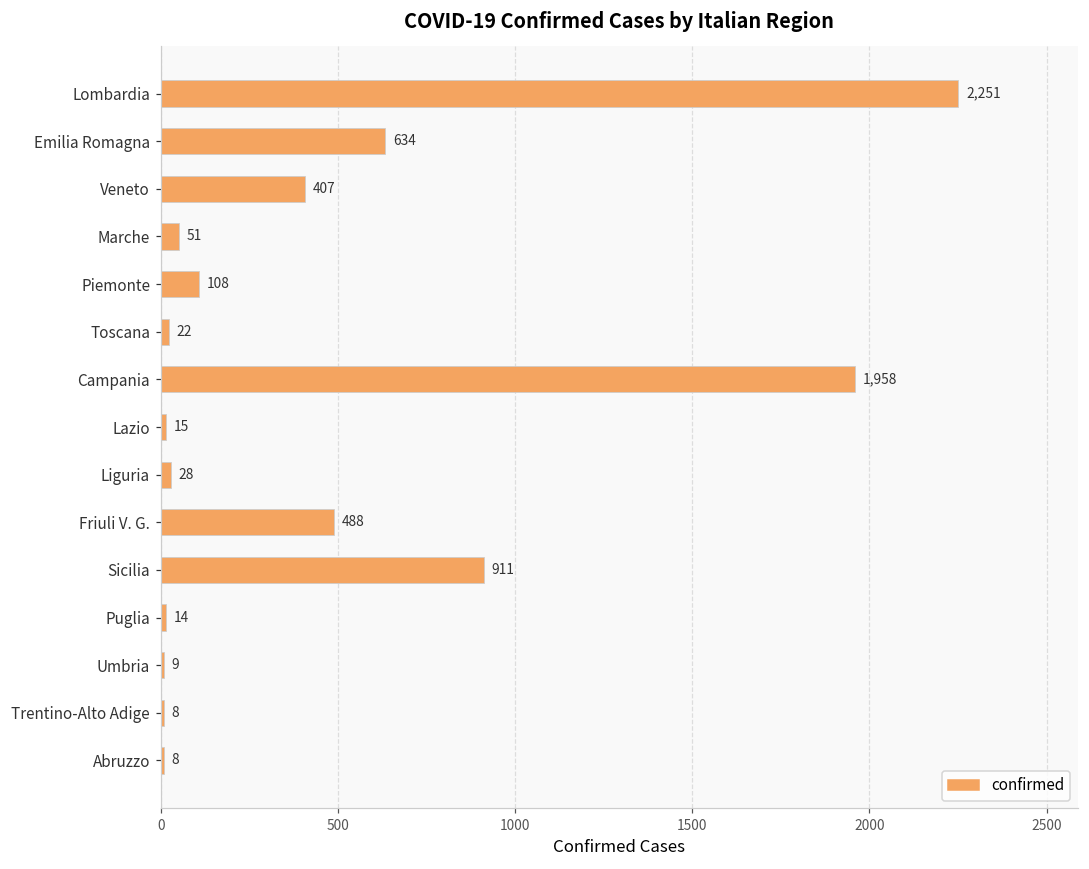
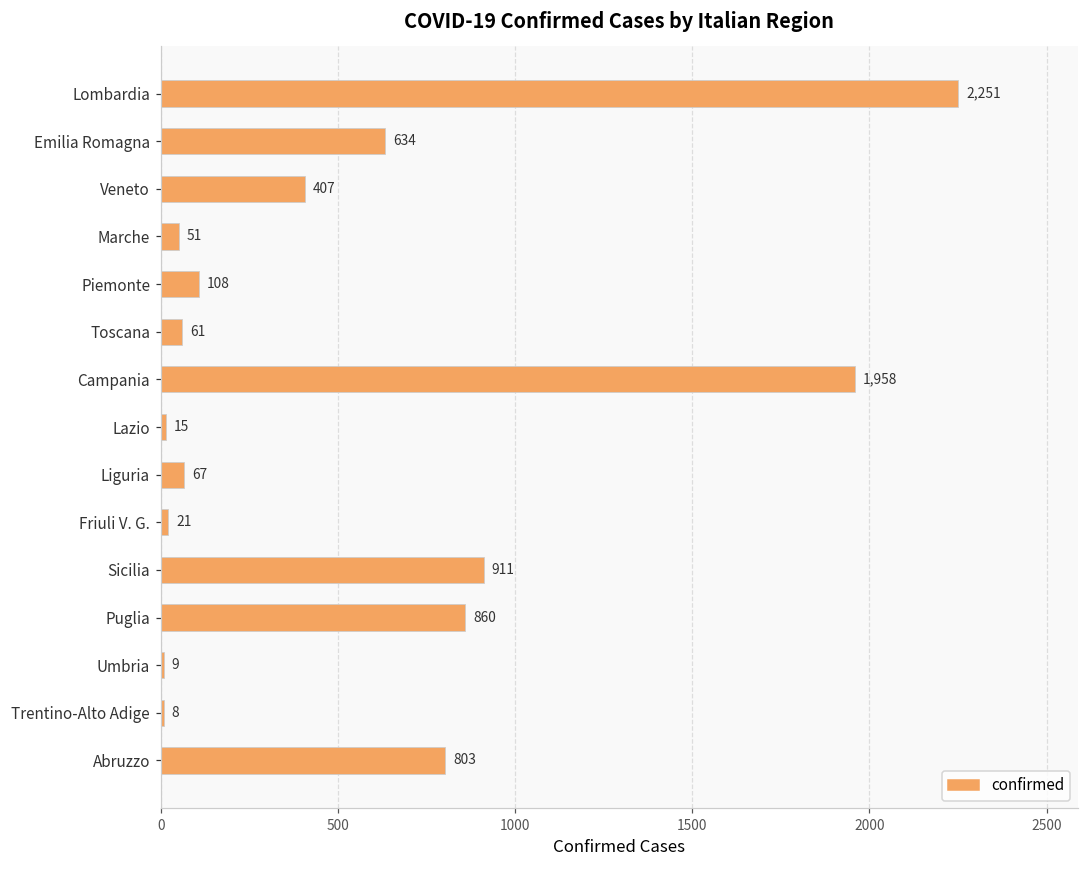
Toscana: 22 -> 61
Liguria: 28 -> 67
Friuli V. G.: 488 -> 21
Puglia: 14 -> 860
Abruzzo: 8 -> 803
